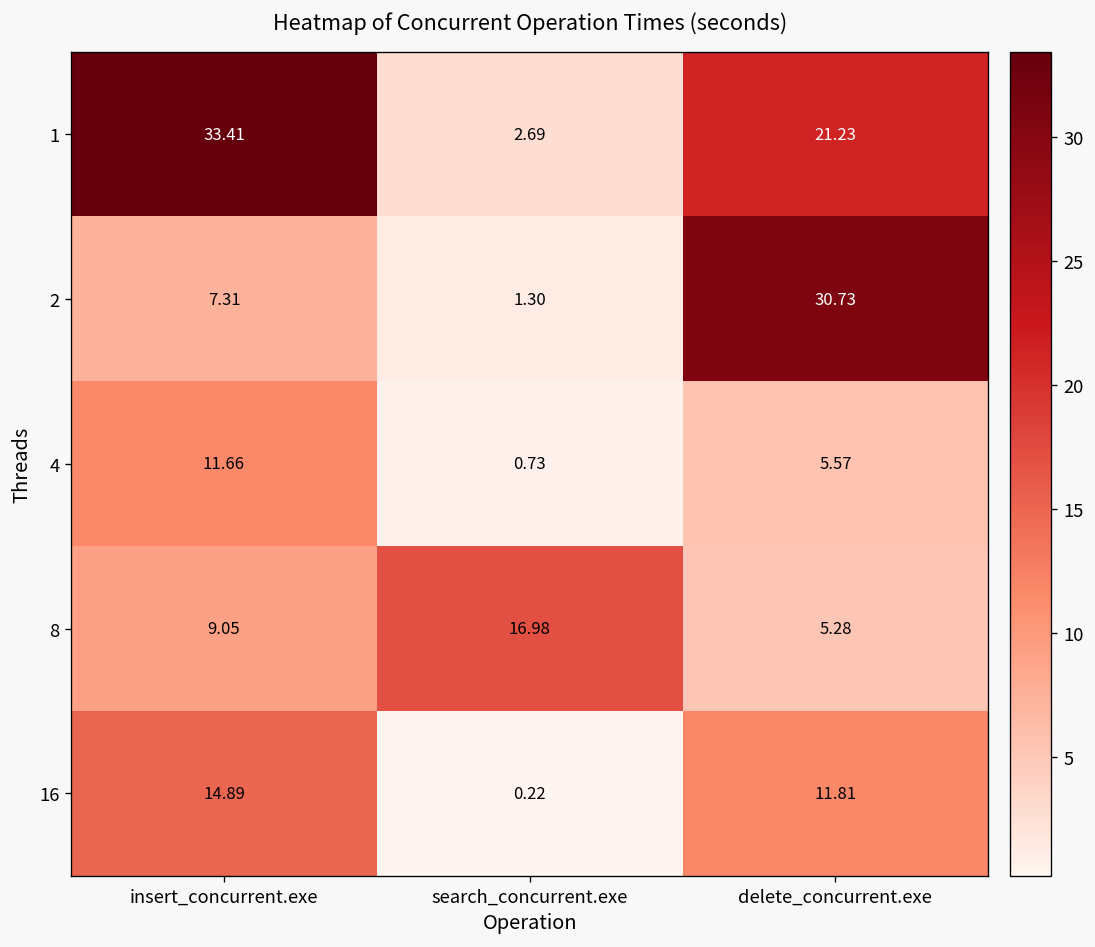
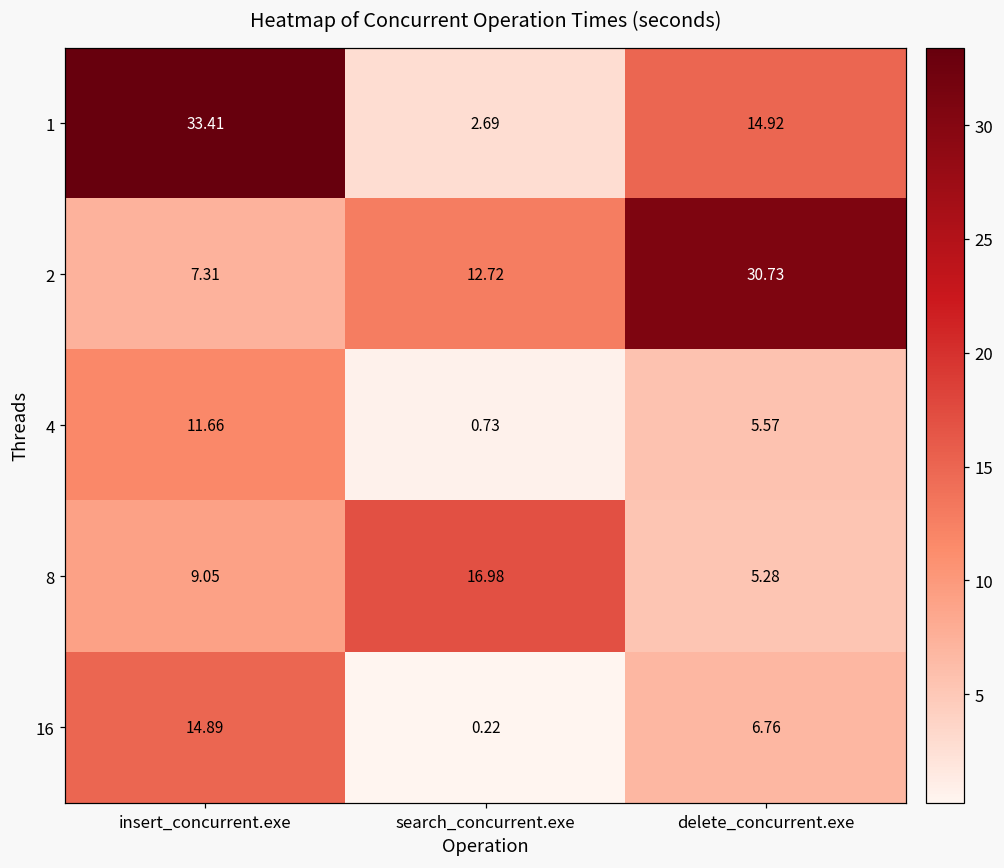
1, delete_concurrent.exe: 21.23 -> 14.92
2, search_concurrent.exe: 1.30 -> 12.72
16, delete_concurrent.exe: 11.81 -> 6.76
